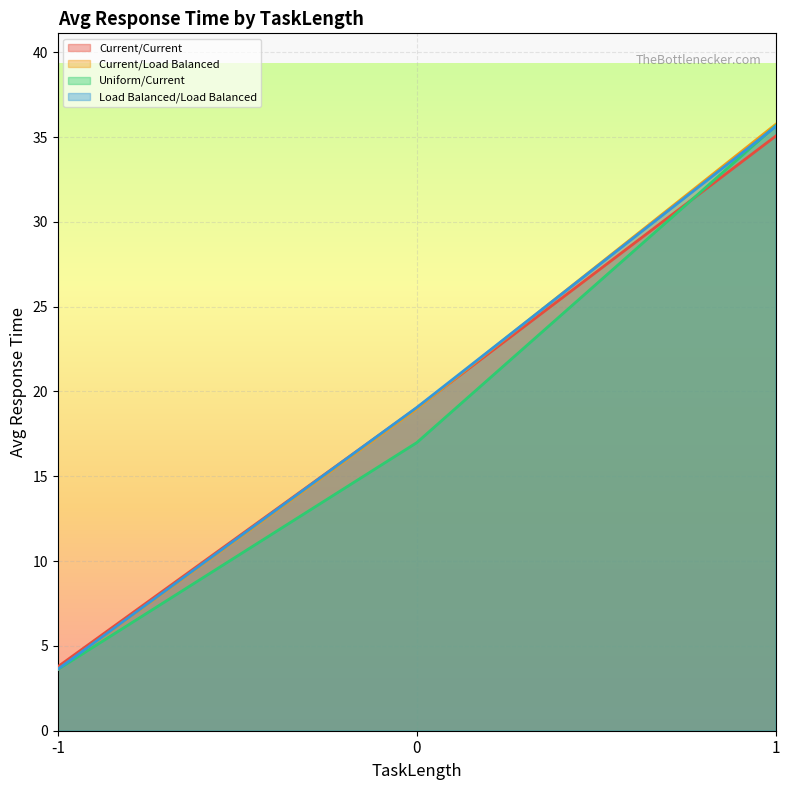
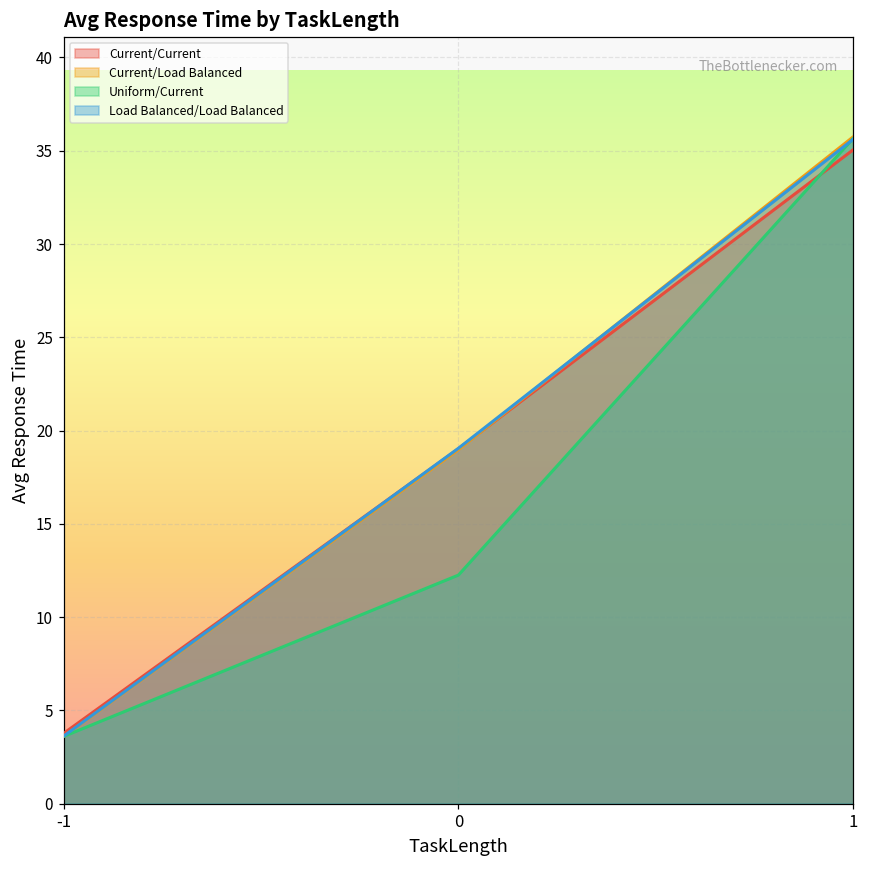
Uniform/Current, 0: 17.0 -> 12.3
